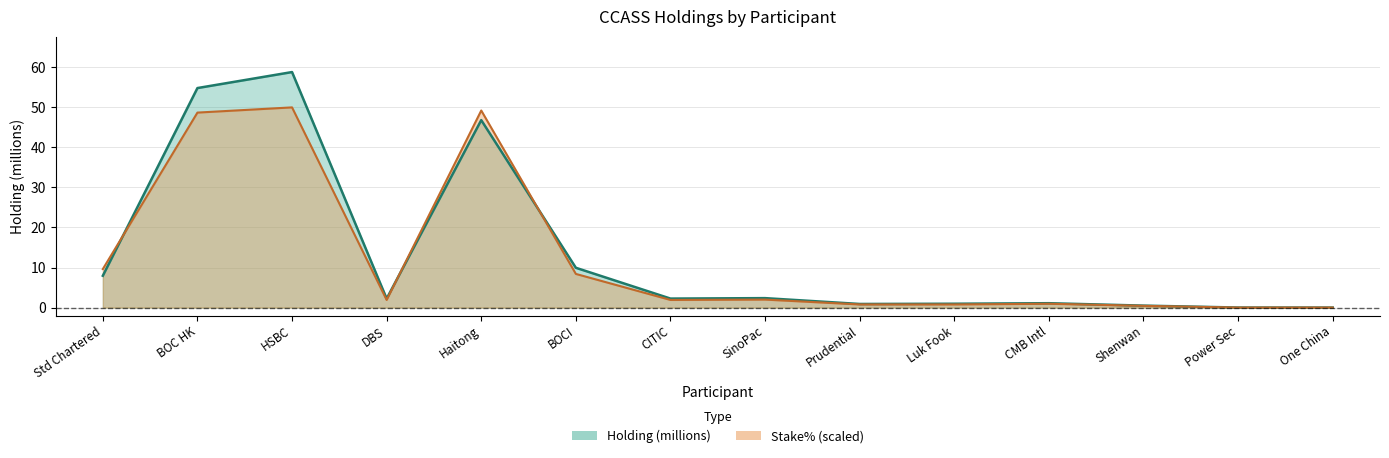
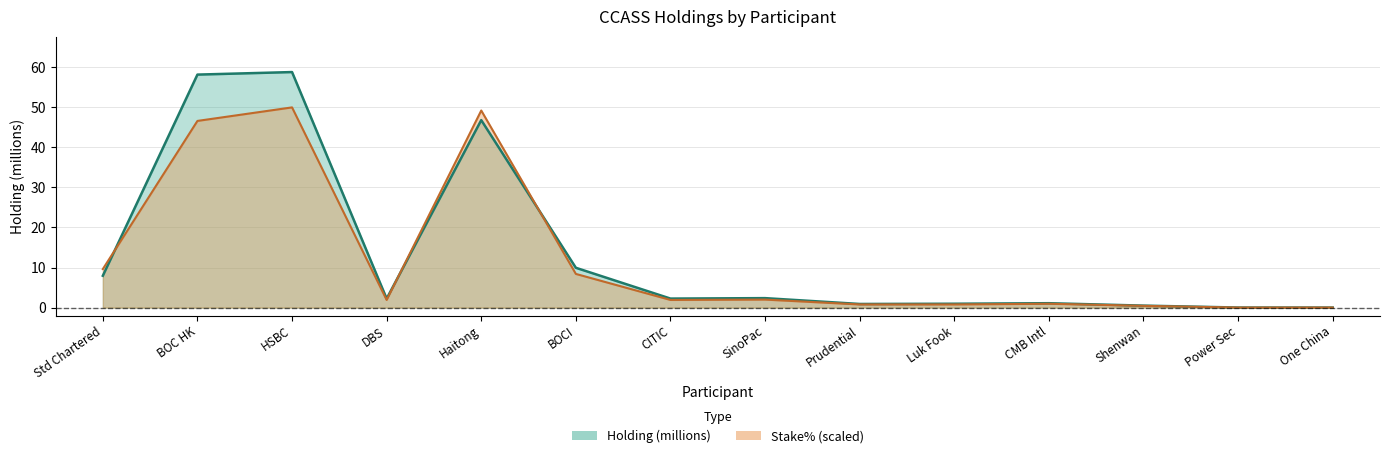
Holding (millions), BOC HK: 55 -> 58
Stake% (scaled), BOC HK: 49 -> 47
